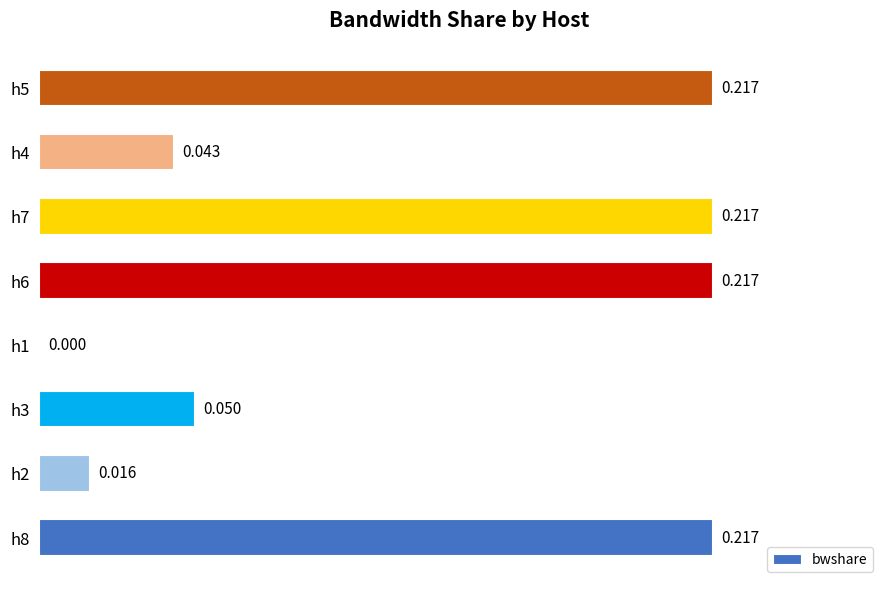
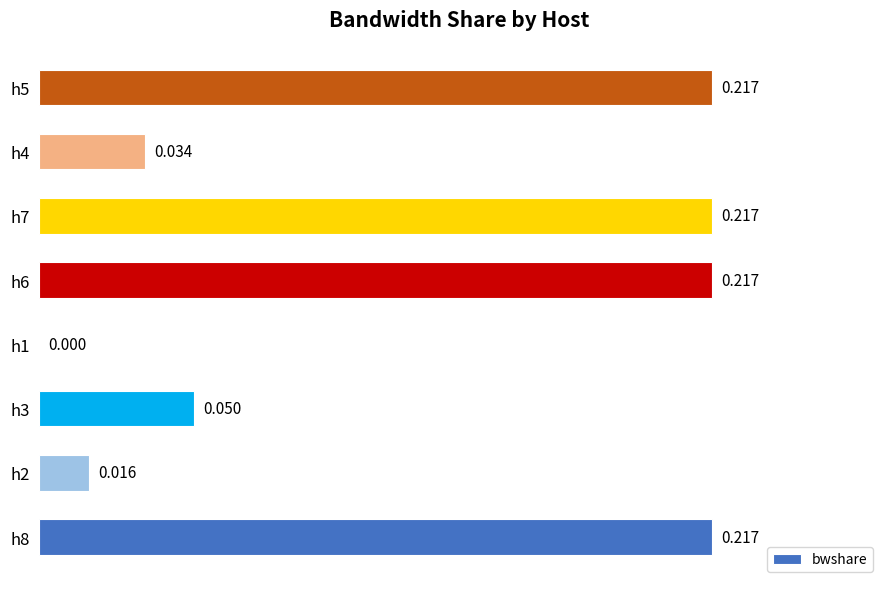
h4: 0.043 -> 0.034
